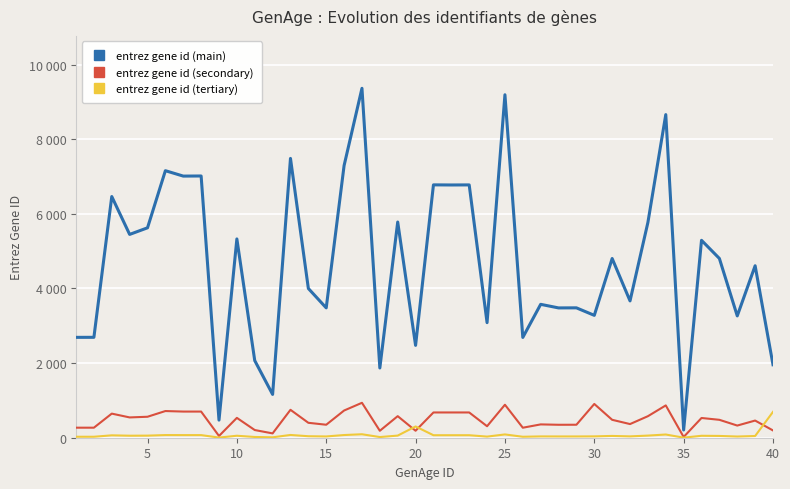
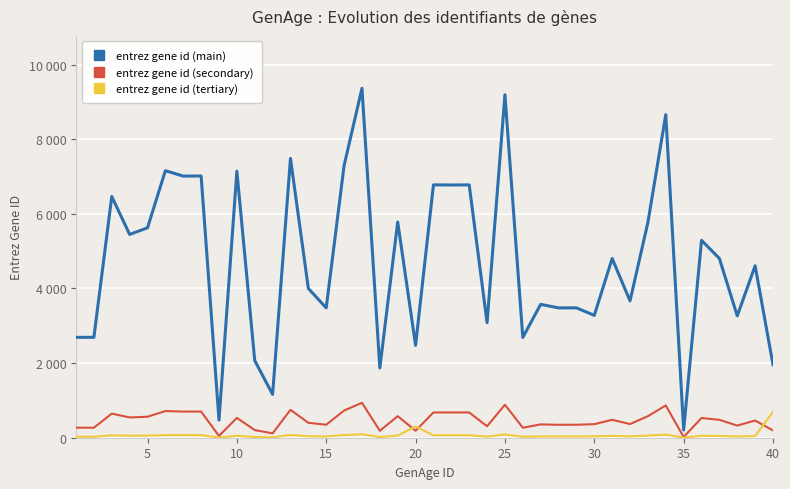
entrez gene id (main), 10: 5300 -> 7100
entrez gene id (secondary), 30: 900 -> 400
